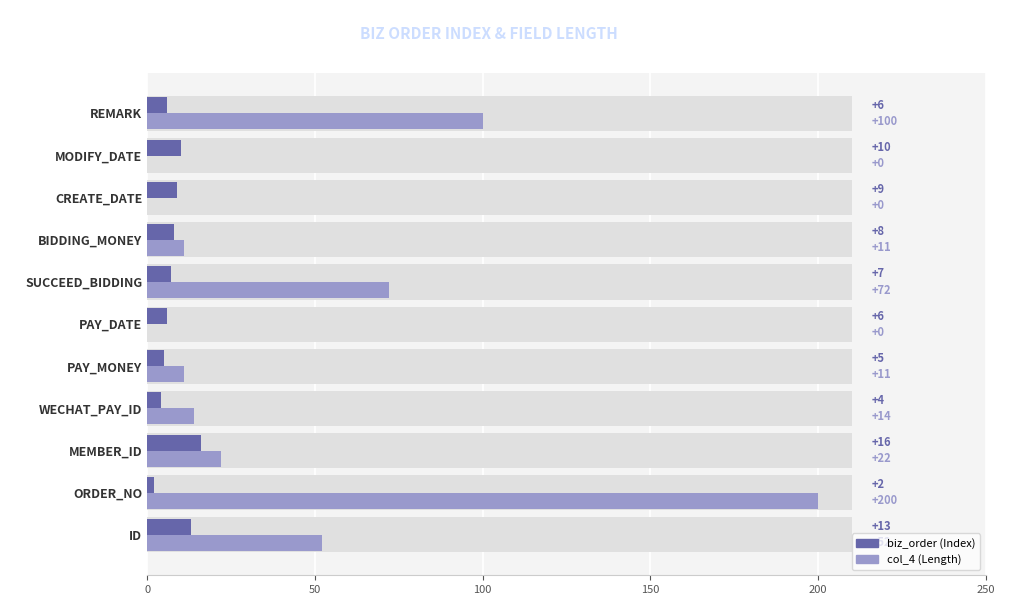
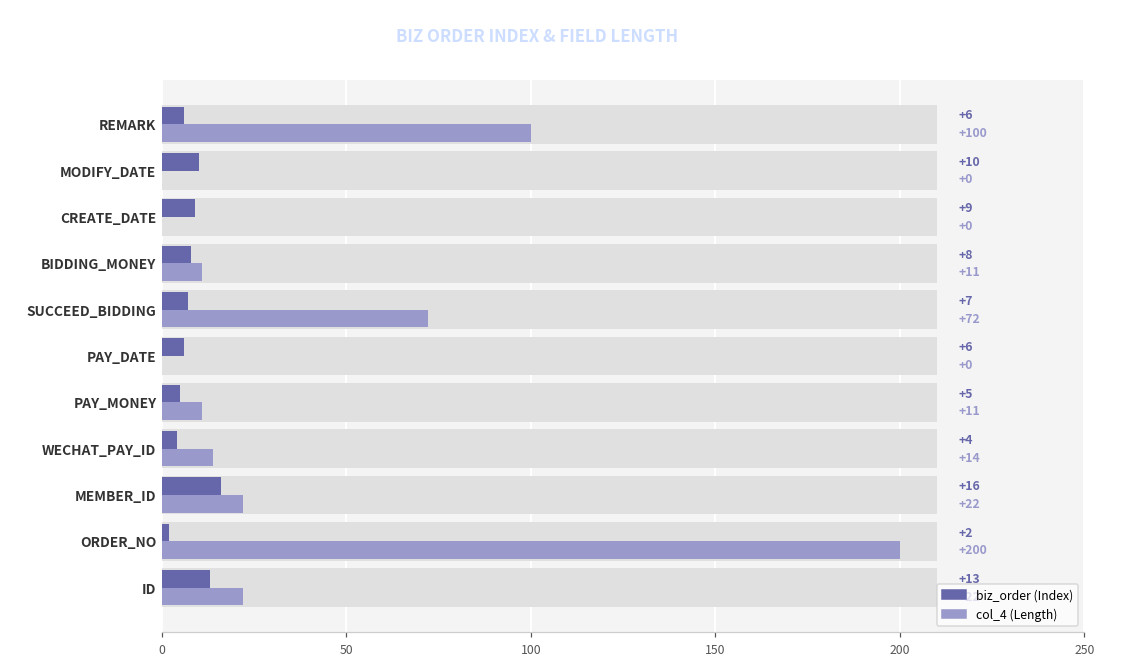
col_4 (Length), ID: 52 -> 22
